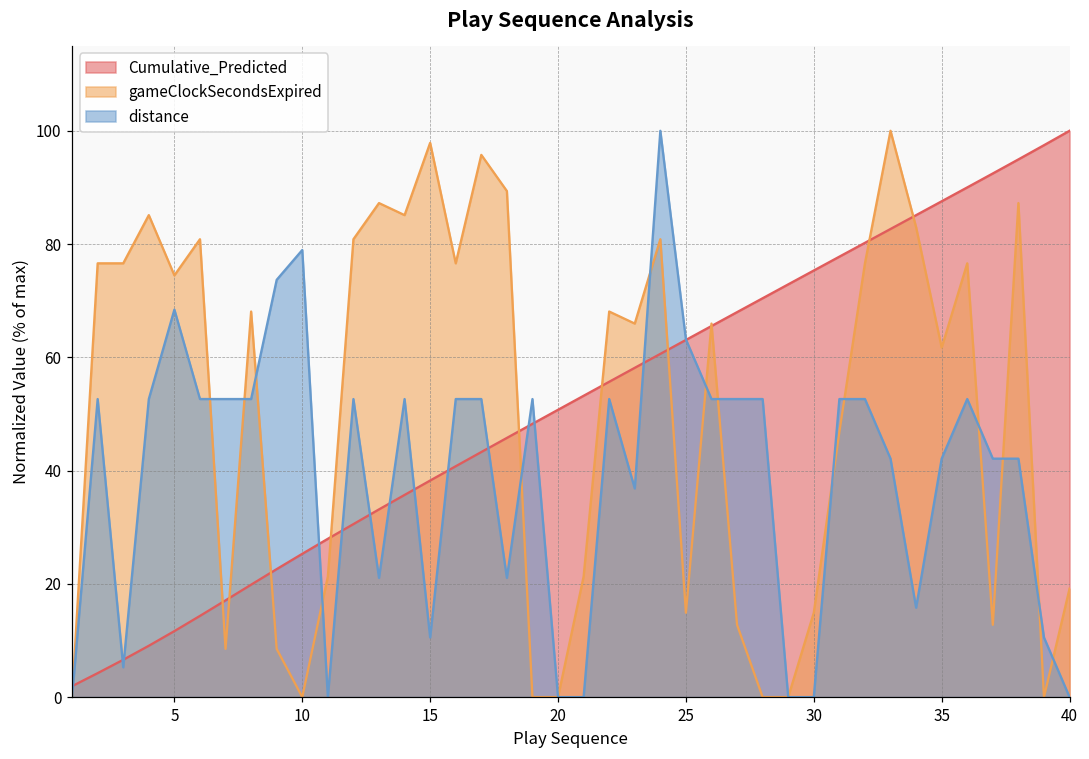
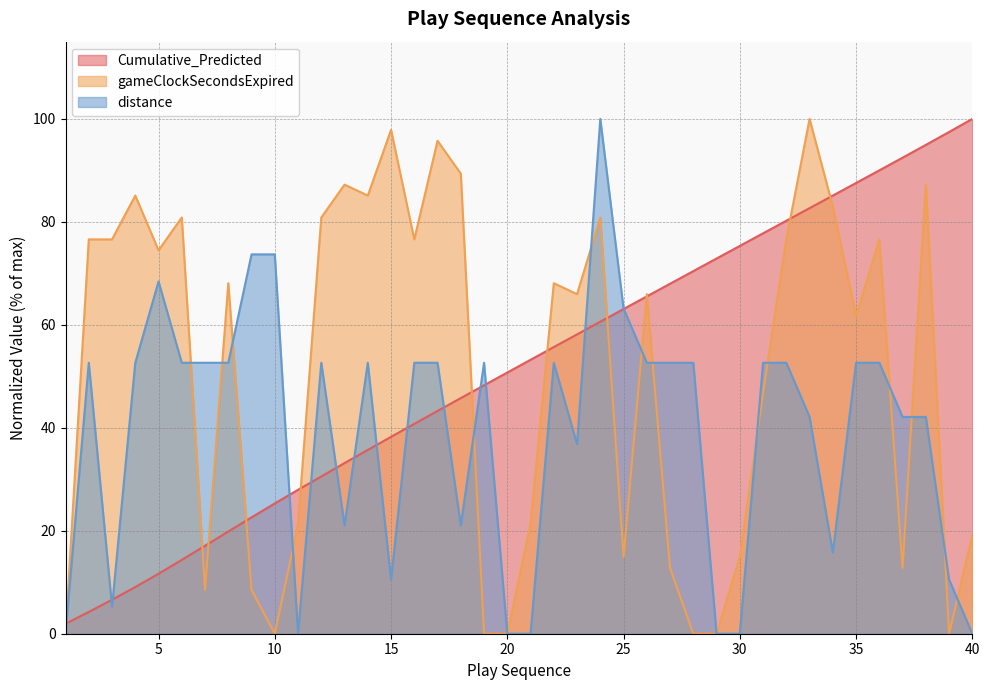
distance, 10: 79 -> 74
distance, 35: 42 -> 53
